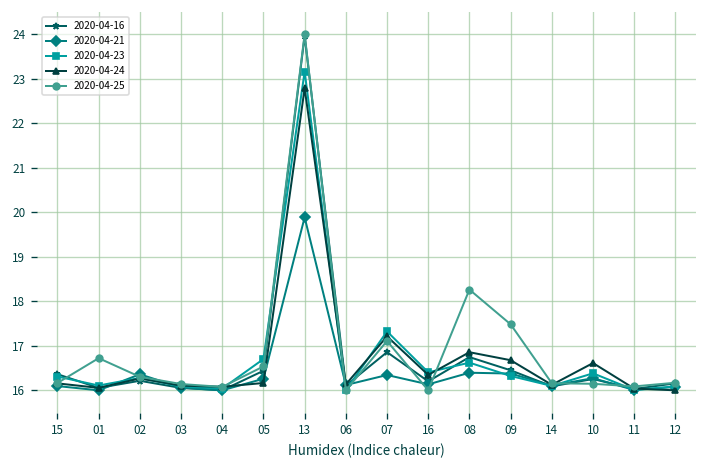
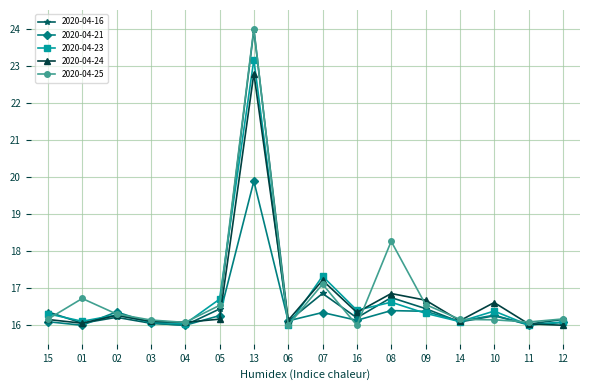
2020-04-25, 09: 17.5 -> 16.6
